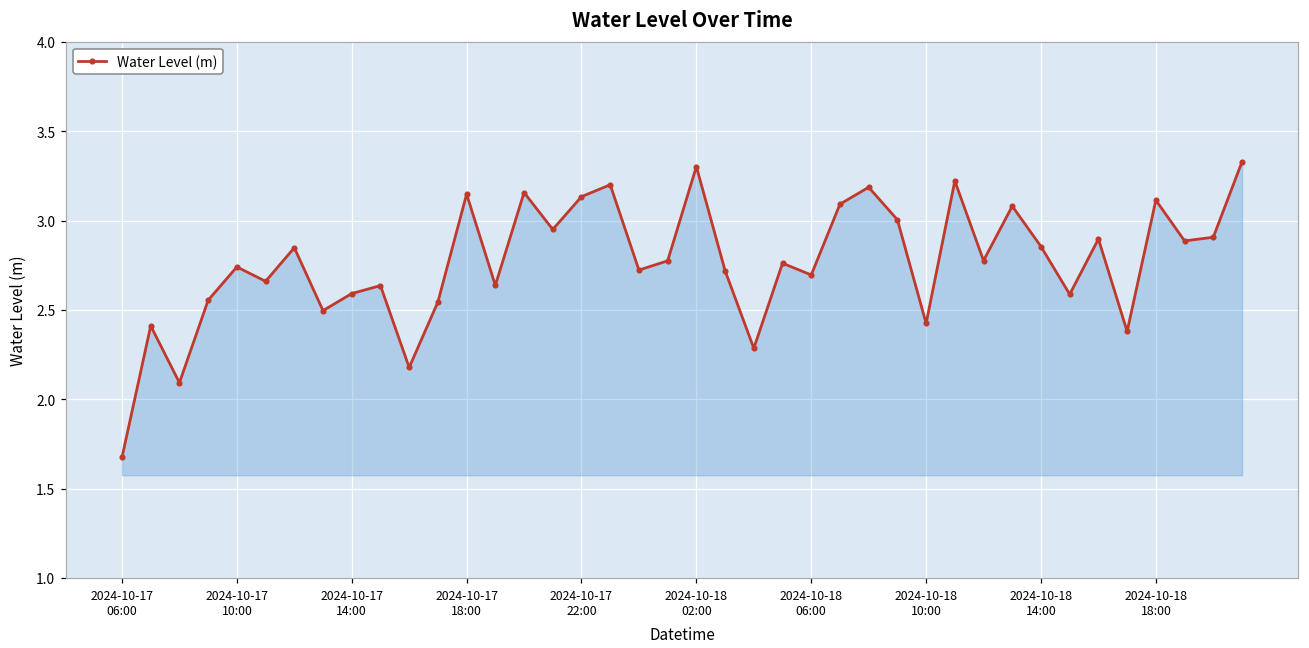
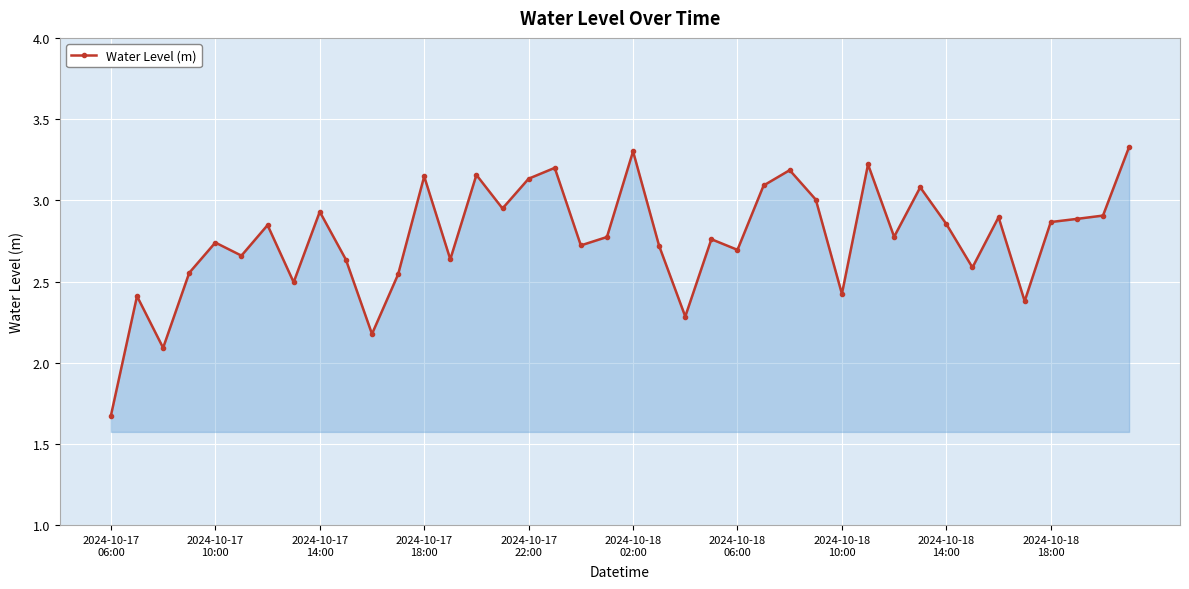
2024-10-17 14:00: 2.59 -> 2.93
2024-10-18 18:00: 3.11 -> 2.87
